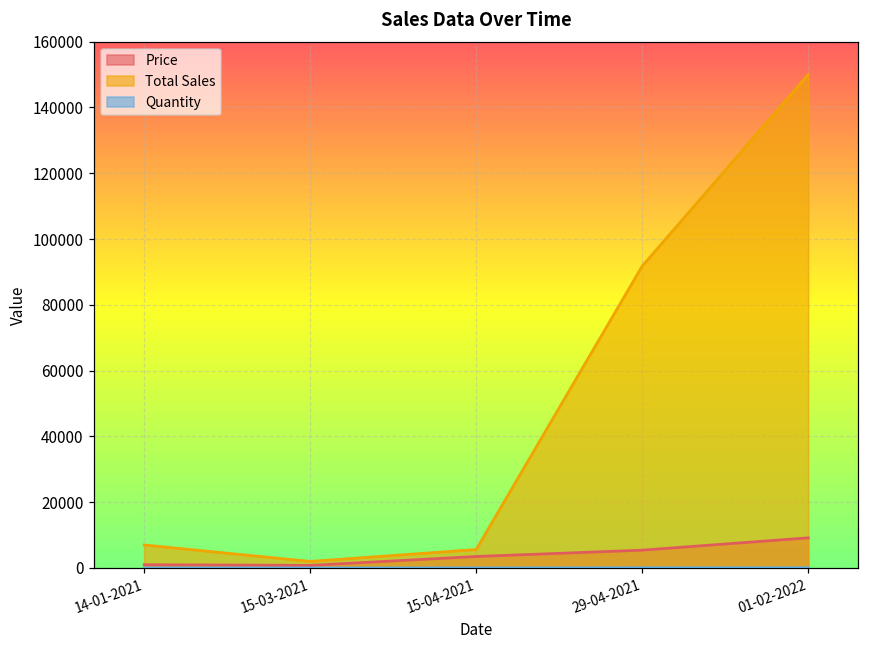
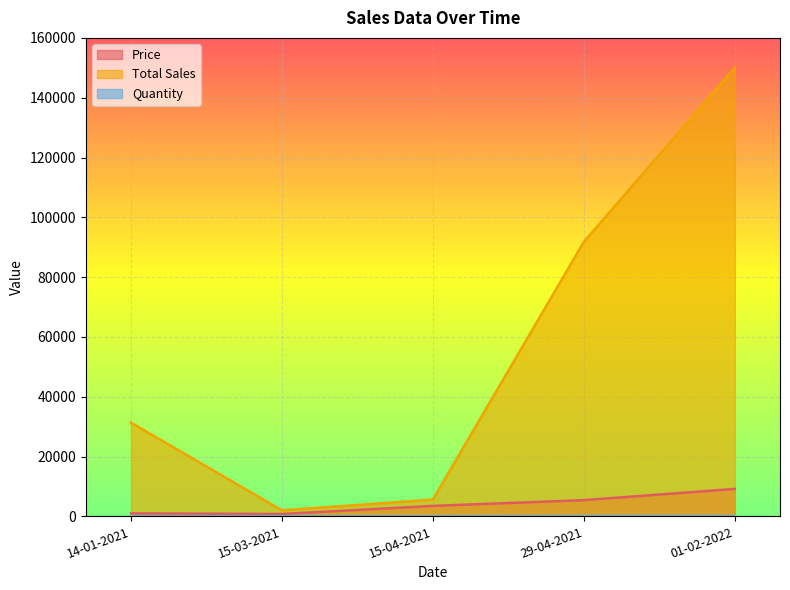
Total Sales, 14-01-2021: 7000 -> 31000
